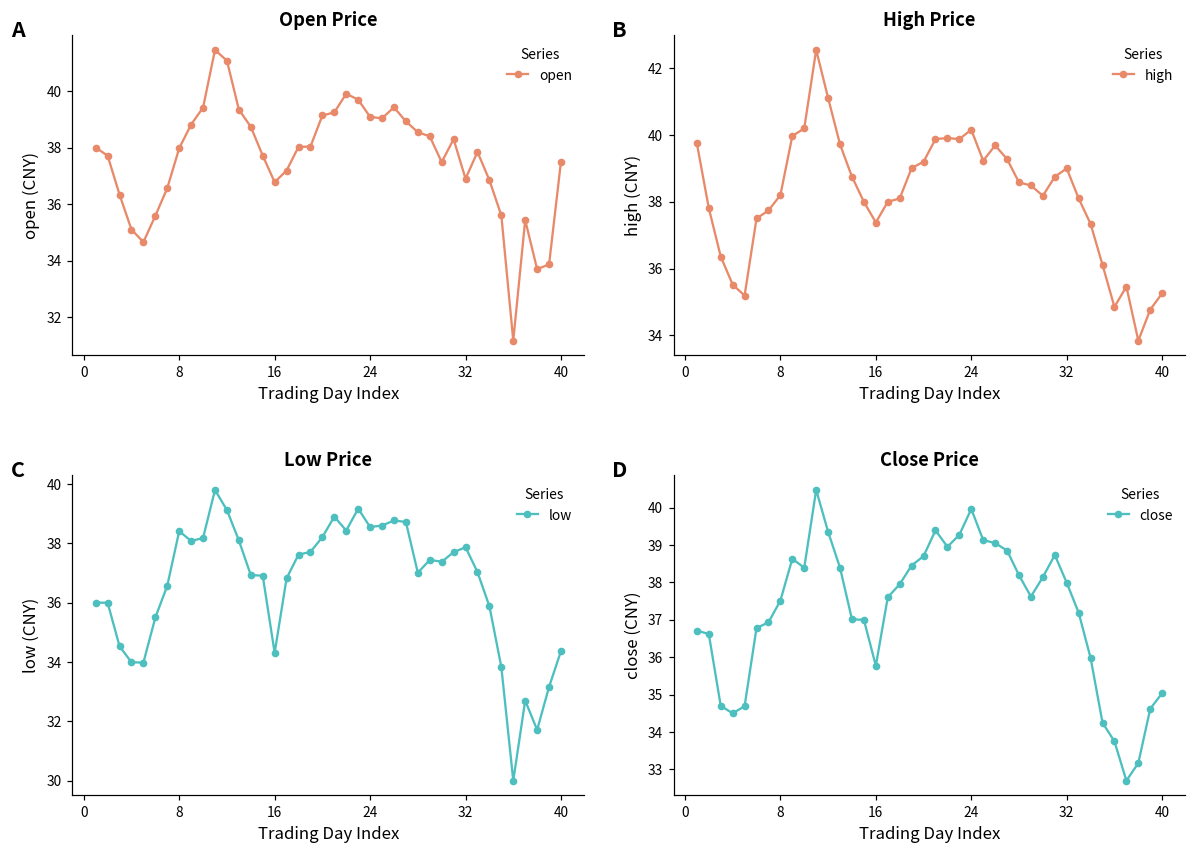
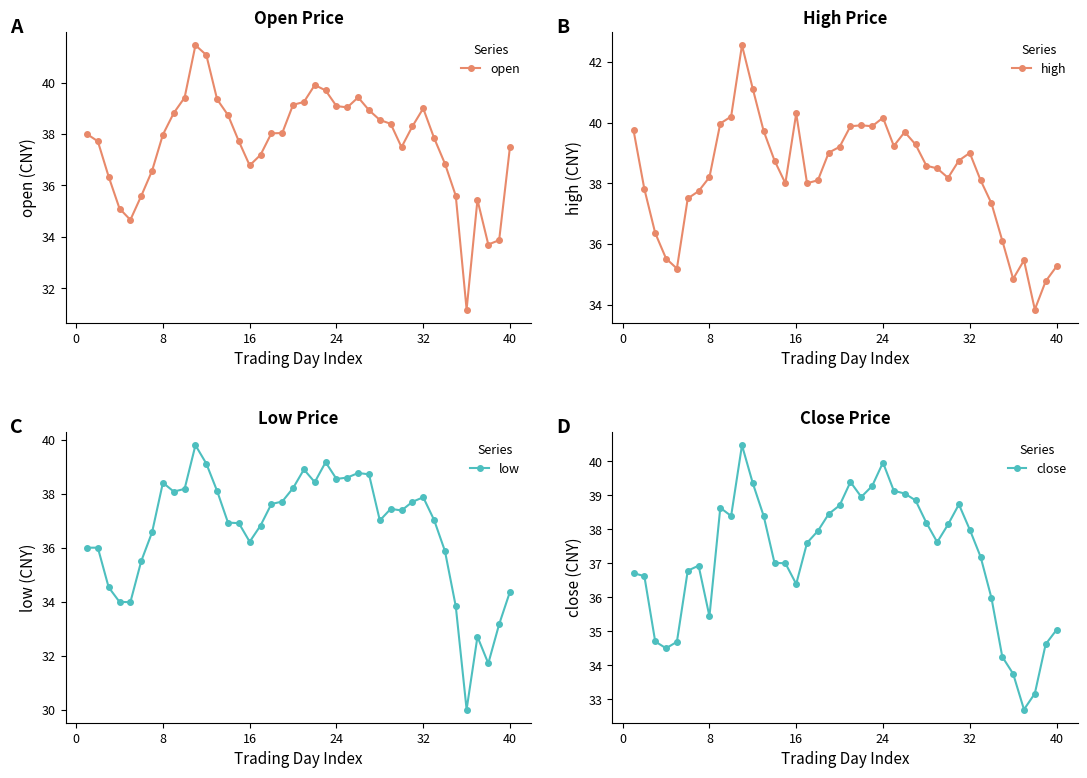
Open Price, 32: 36.9 -> 39.0
High Price, 16: 37.4 -> 40.3
Low Price, 16: 34.3 -> 36.2
Close Price, 8: 37.5 -> 35.4
Close Price, 16: 35.8 -> 36.4
